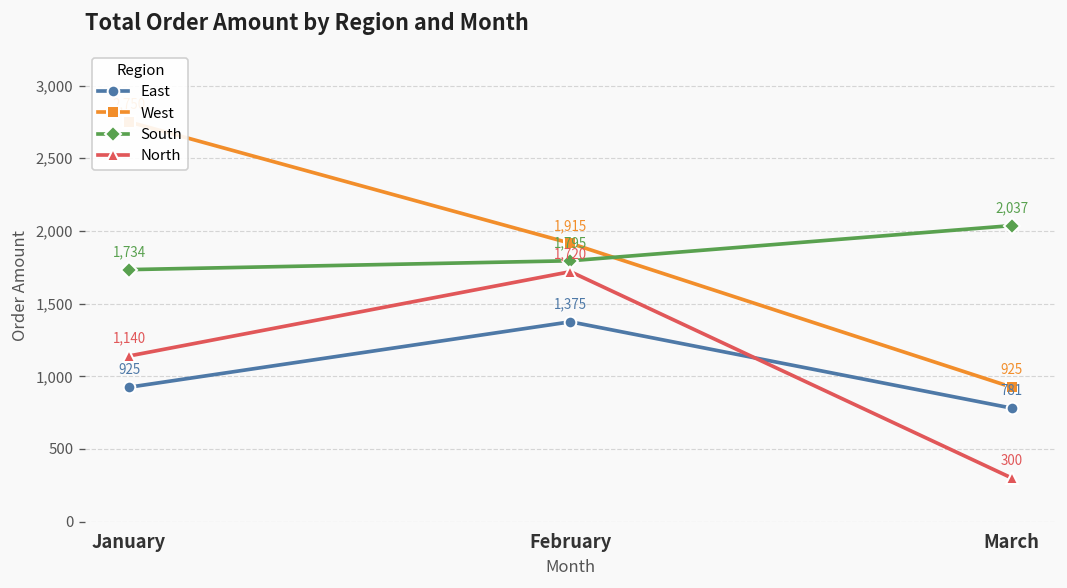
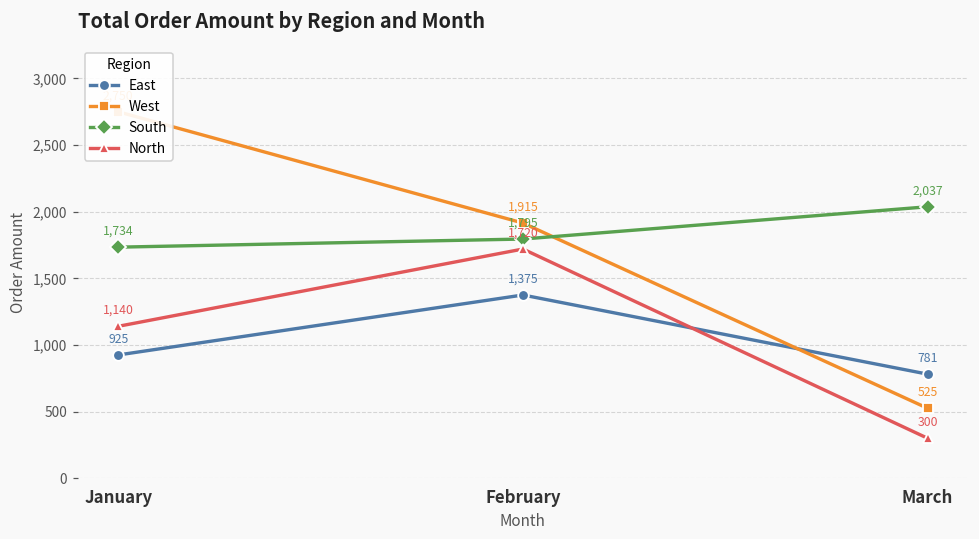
West, March: 925 -> 525
